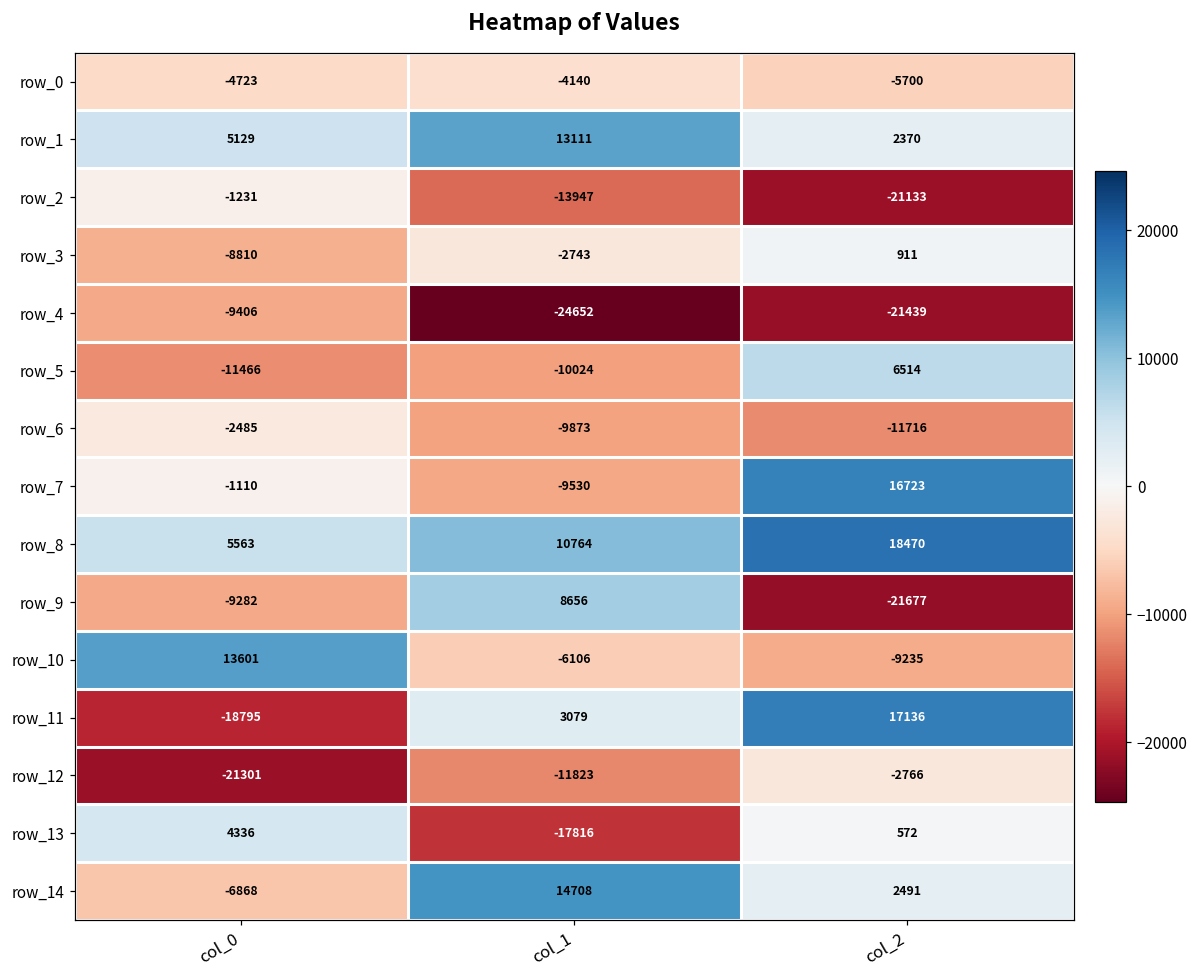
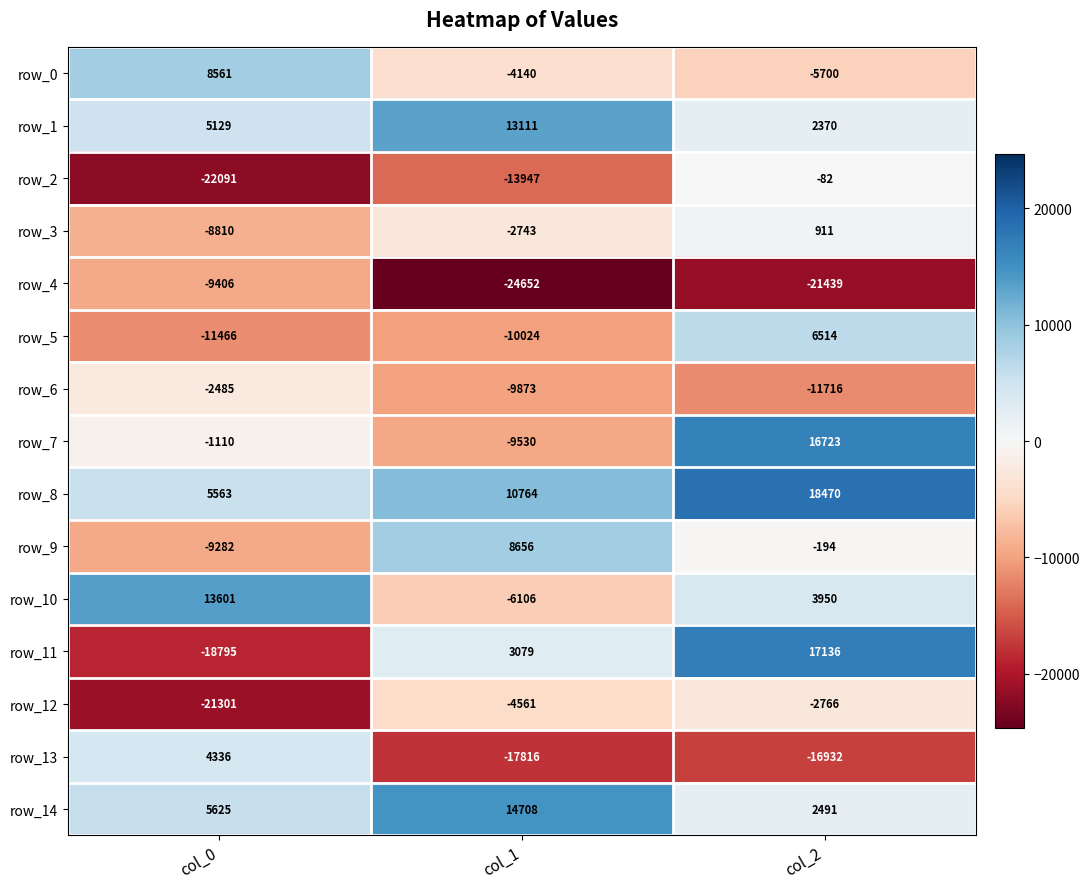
row_0, col_0: -4723 -> 8561
row_2, col_0: -1231 -> -22091
row_2, col_2: -21133 -> -82
row_9, col_2: -21677 -> -194
row_10, col_2: -9235 -> 3950
row_12, col_1: -11823 -> -4561
row_13, col_2: 572 -> -16932
row_14, col_0: -6868 -> 5625
